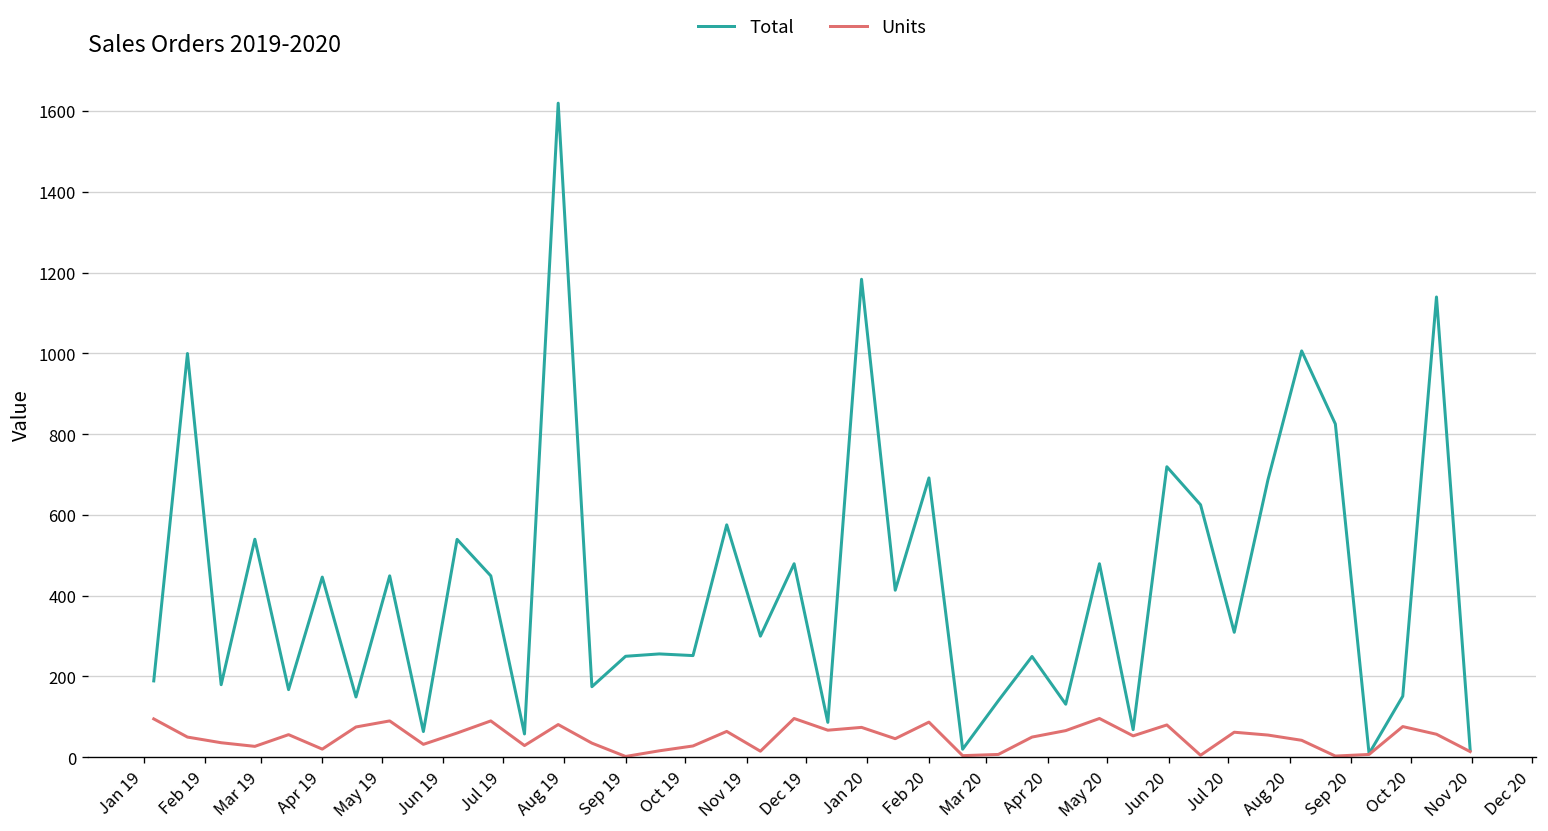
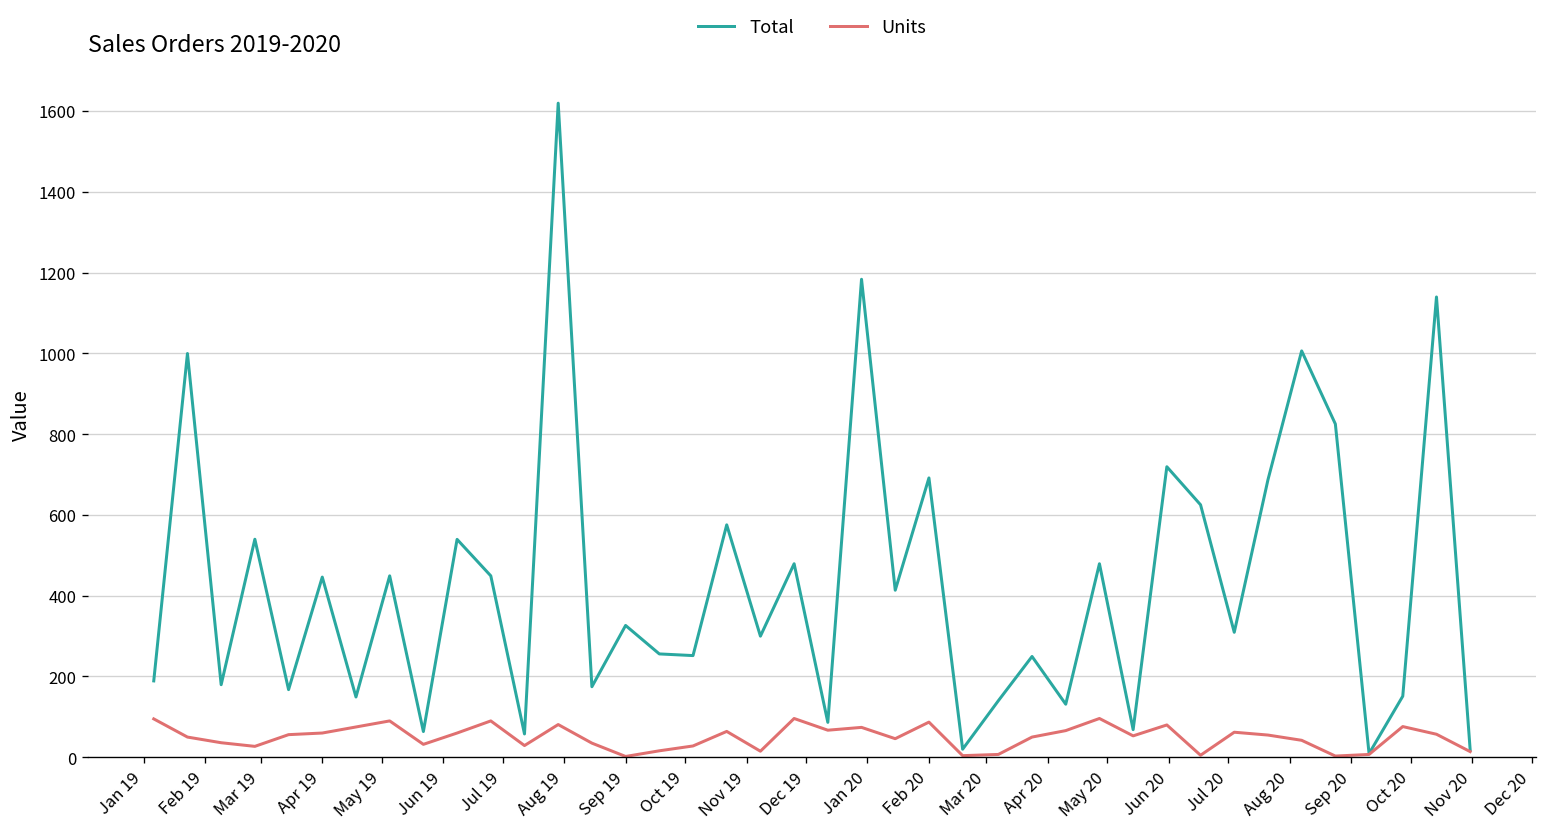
Units, Apr 19: 20 -> 60
Total, Sep 19: 250 -> 330
